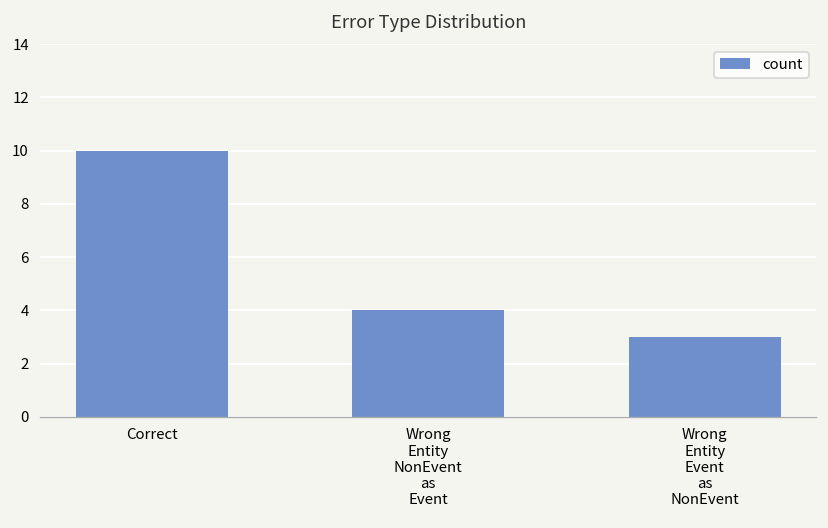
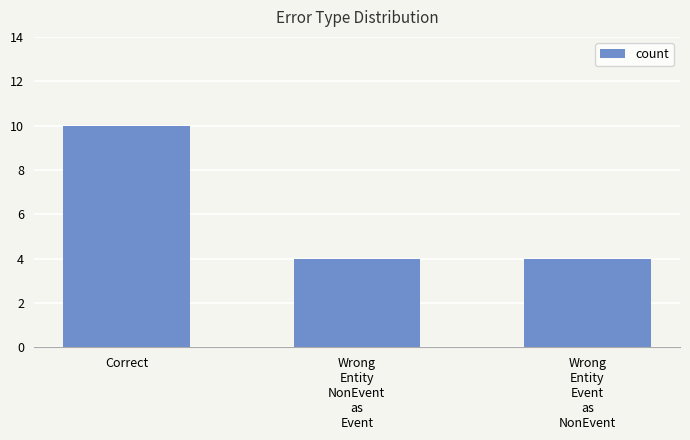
Wrong Entity Event as NonEvent: 3 -> 4
